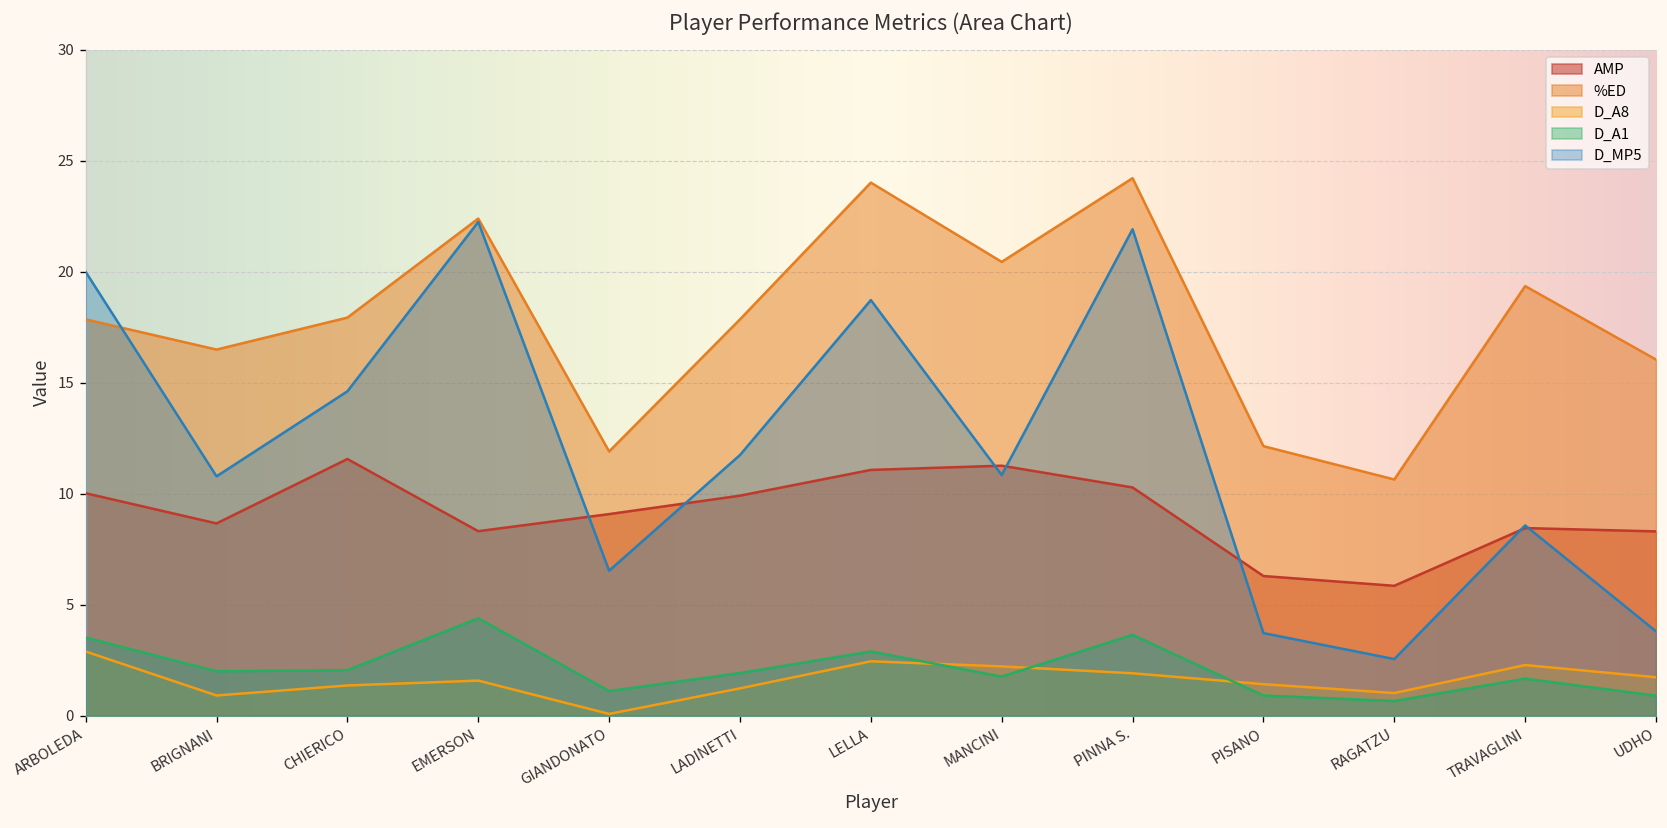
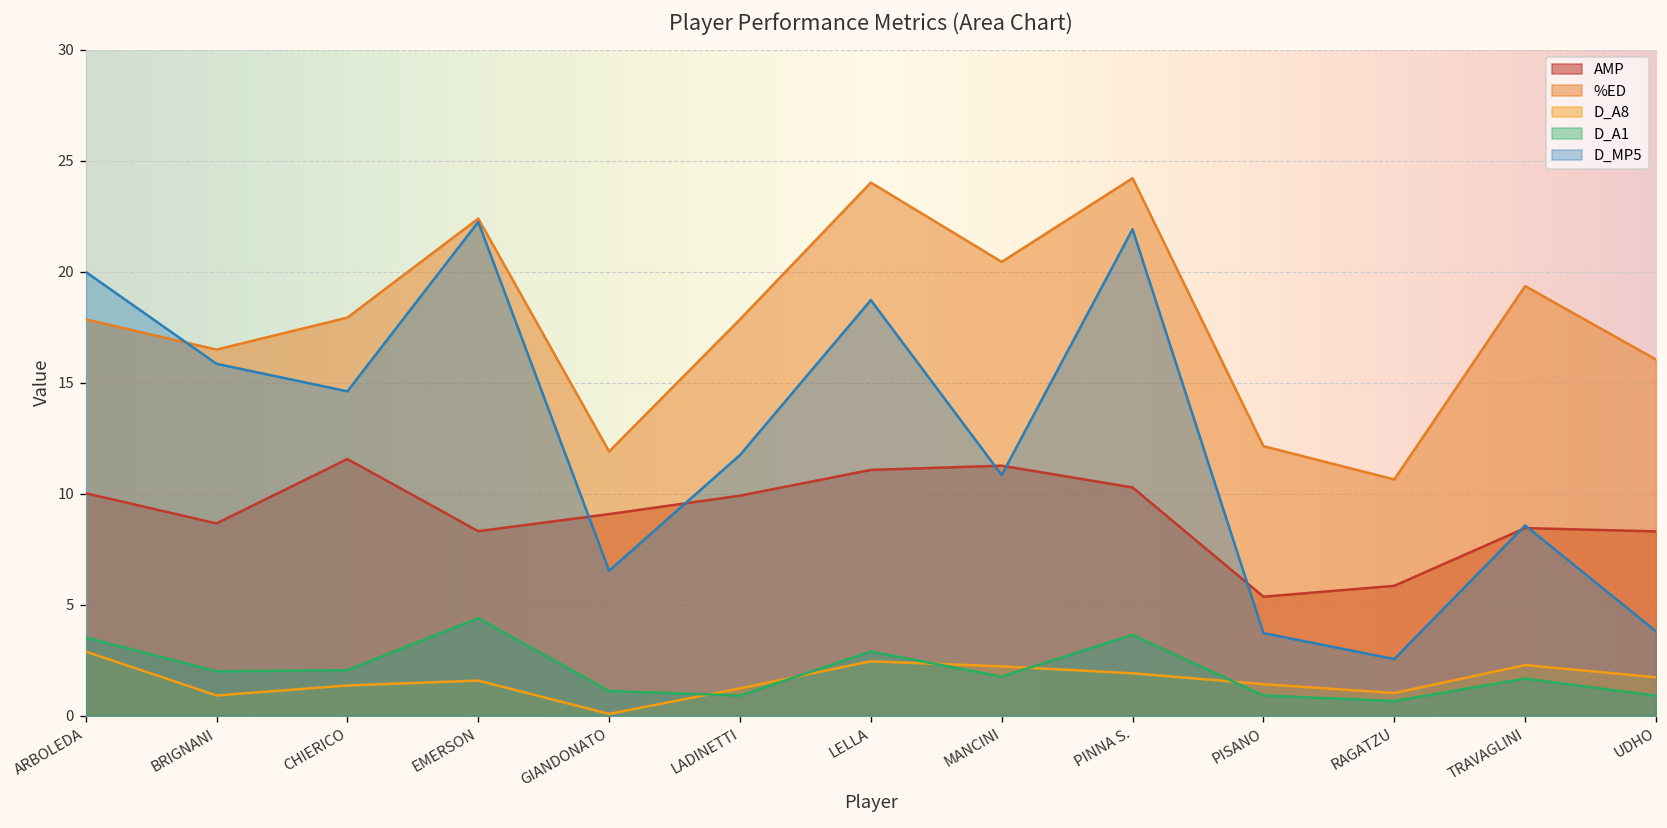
D_MP5, BRIGNANI: 10.8 -> 15.9
D_A1, LADINETTI: 1.9 -> 0.9
AMP, PISANO: 6.3 -> 5.4
